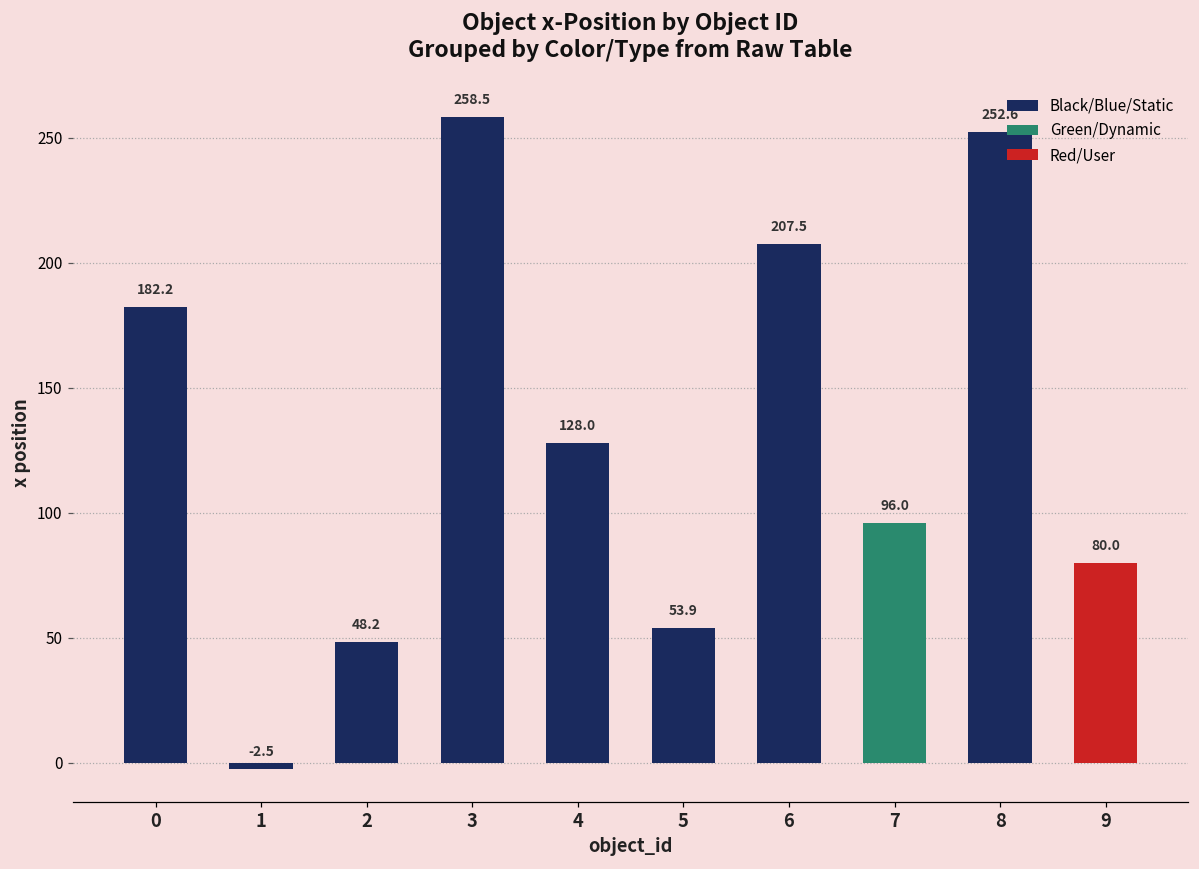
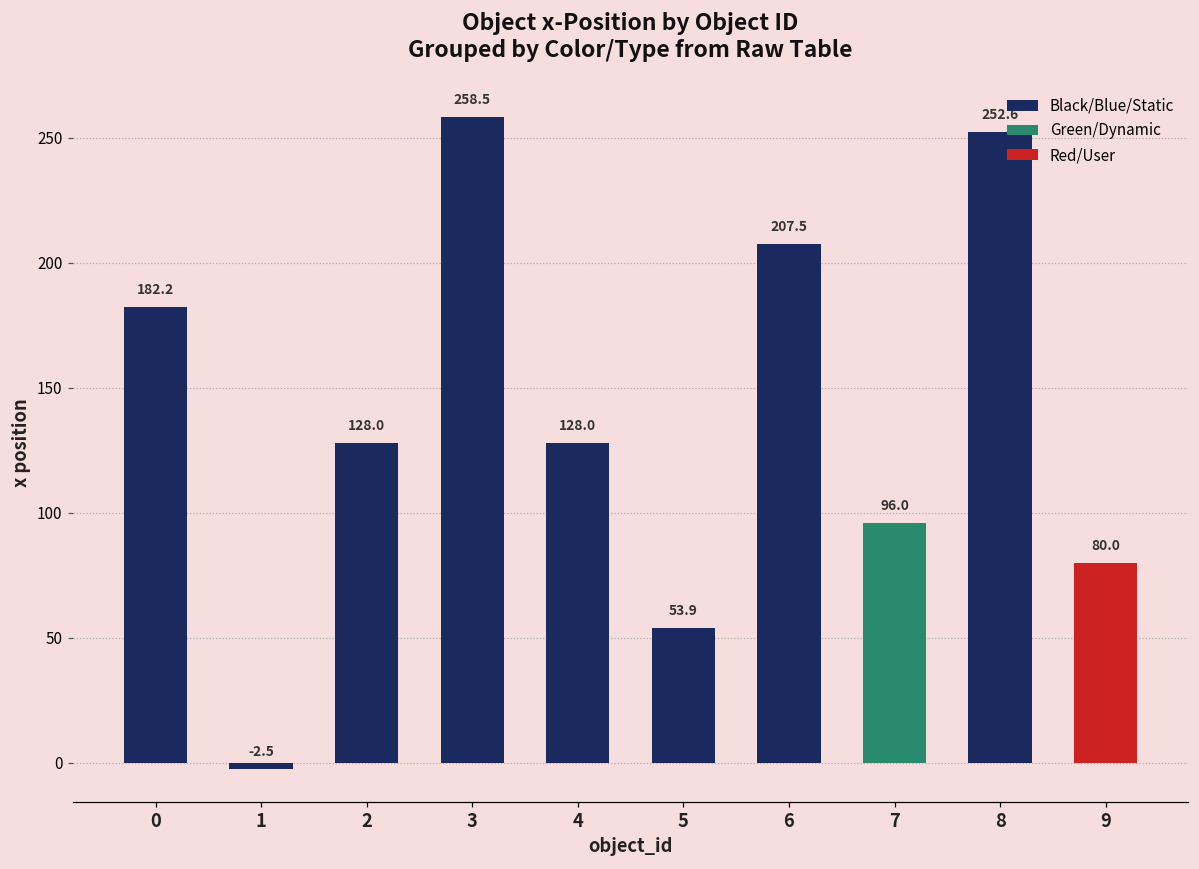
Black/Blue/Static, 2: 48.2 -> 128.0
